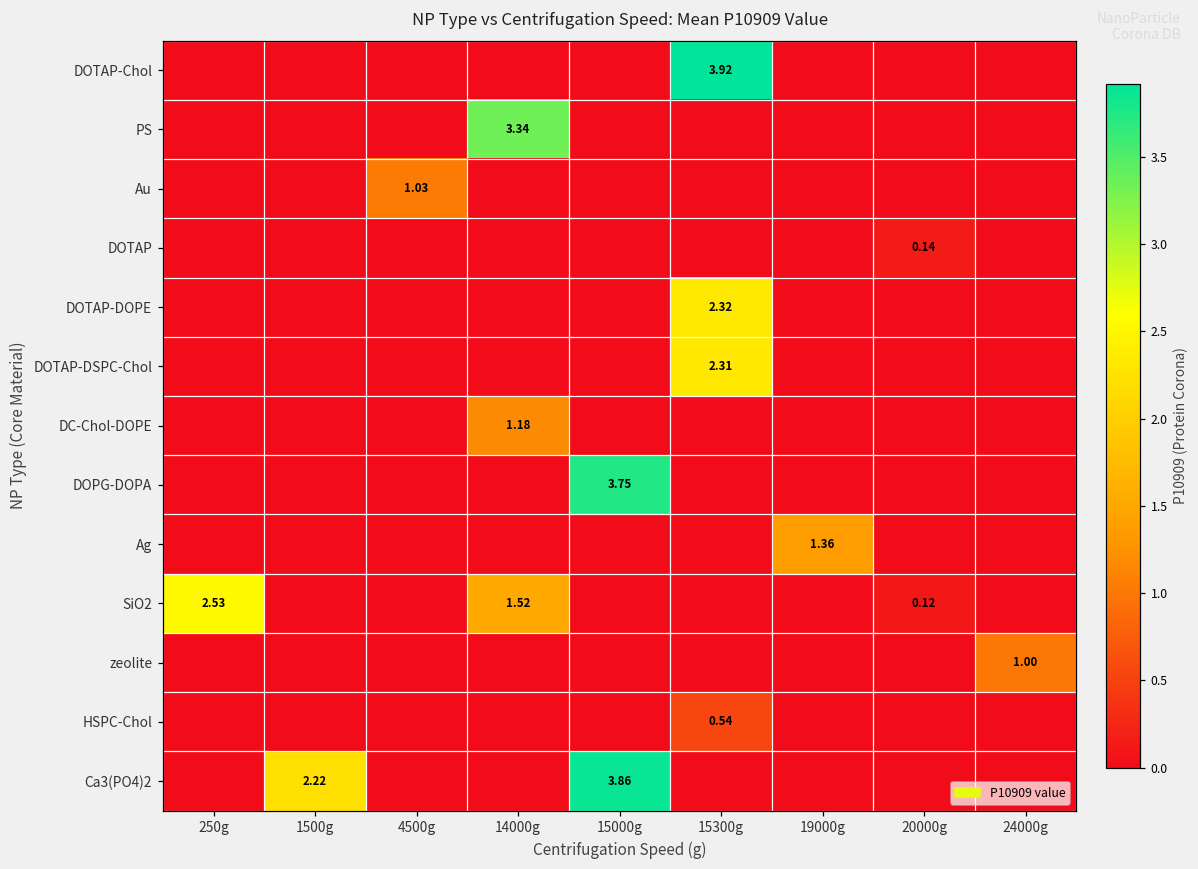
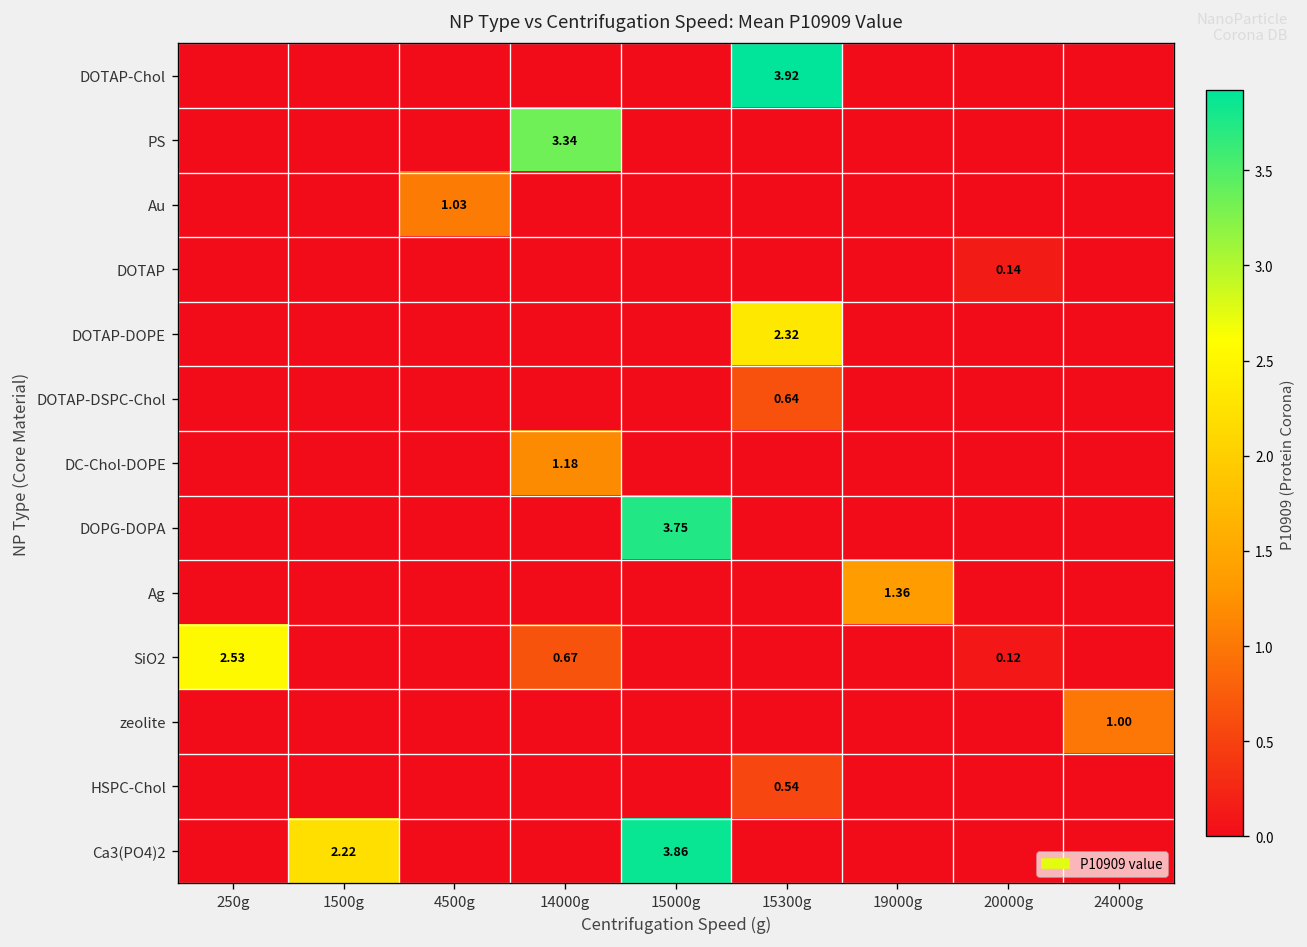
DOTAP-DSPC-Chol, 15300g: 2.31 -> 0.64
SiO2, 14000g: 1.52 -> 0.67
